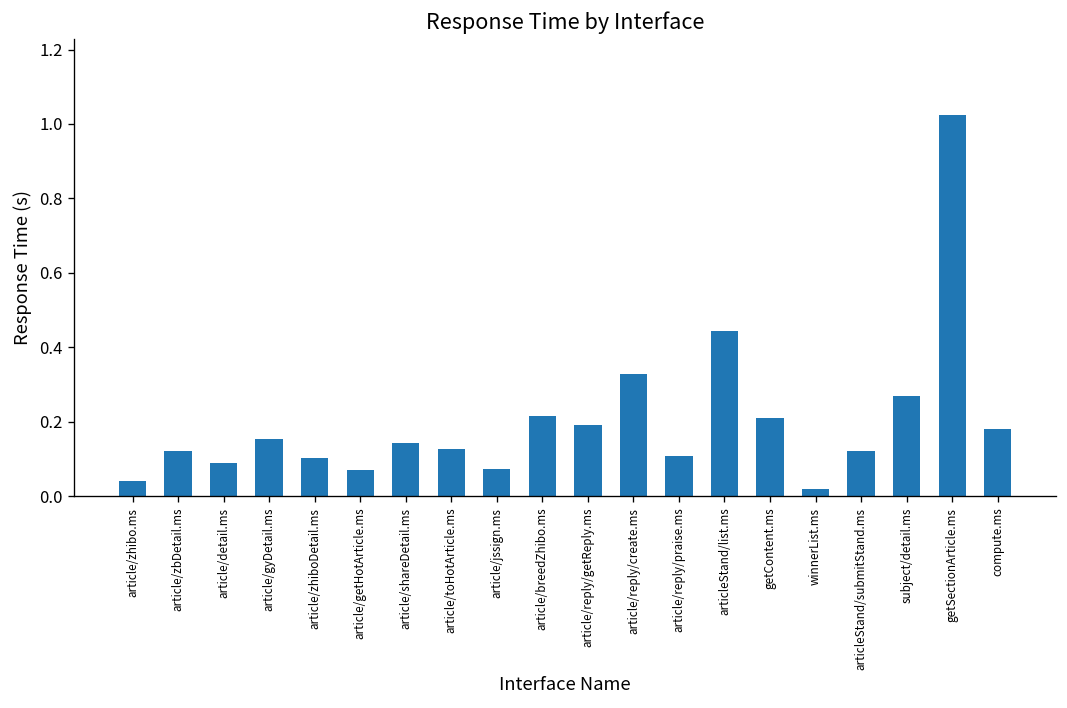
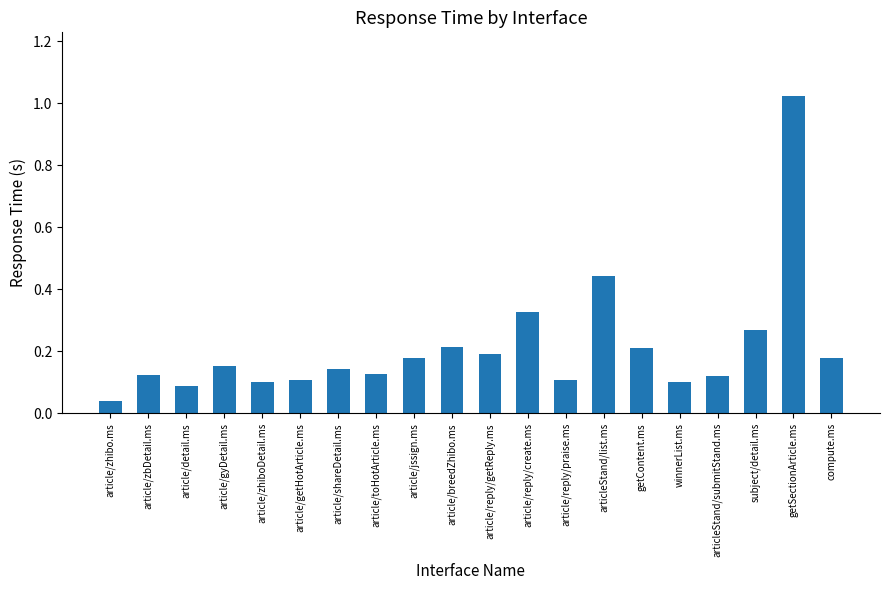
article/getHotArticle.ms: 0.07 -> 0.11
article/jssign.ms: 0.07 -> 0.18
winnerList.ms: 0.02 -> 0.10
